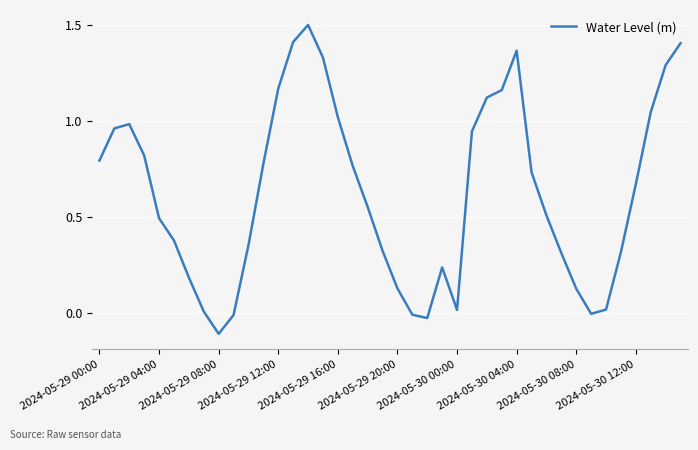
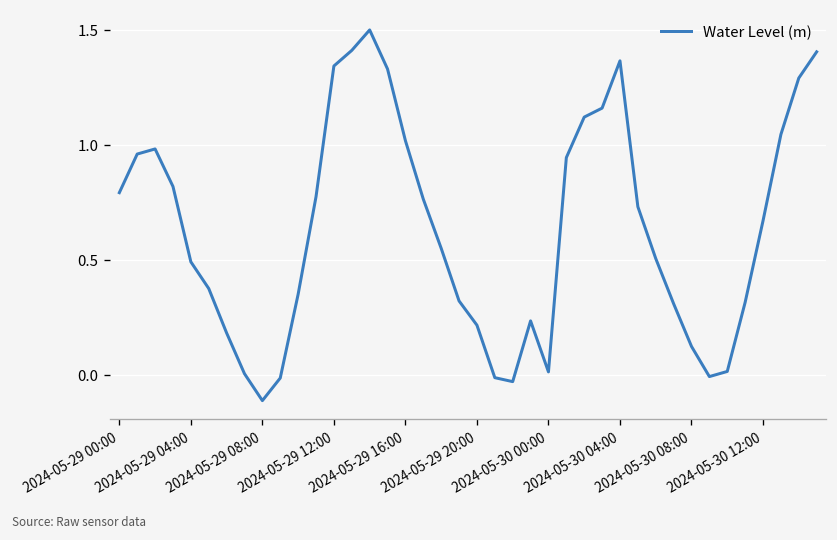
2024-05-29 12:00: 1.17 -> 1.34
2024-05-29 20:00: 0.13 -> 0.22
